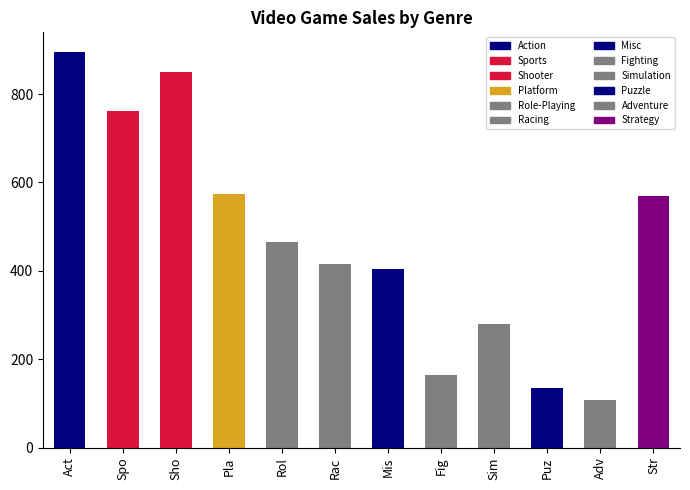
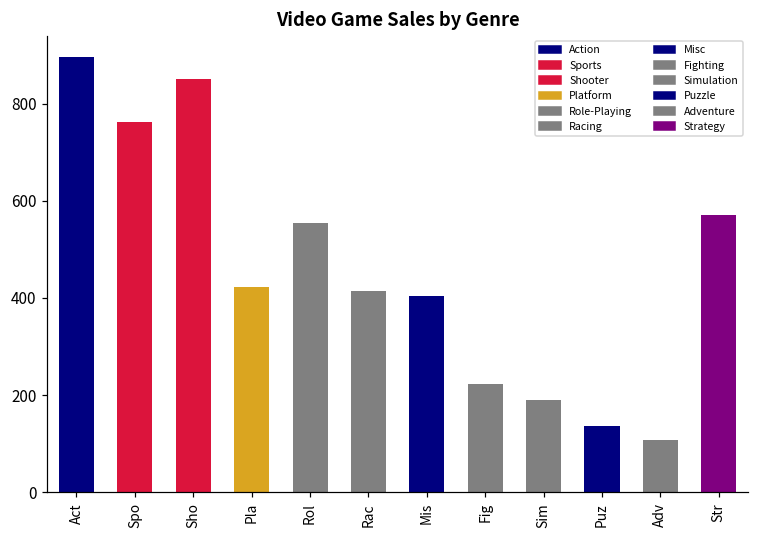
Pla: 570 -> 420
Rol: 470 -> 560
Fig: 170 -> 220
Sim: 280 -> 190
